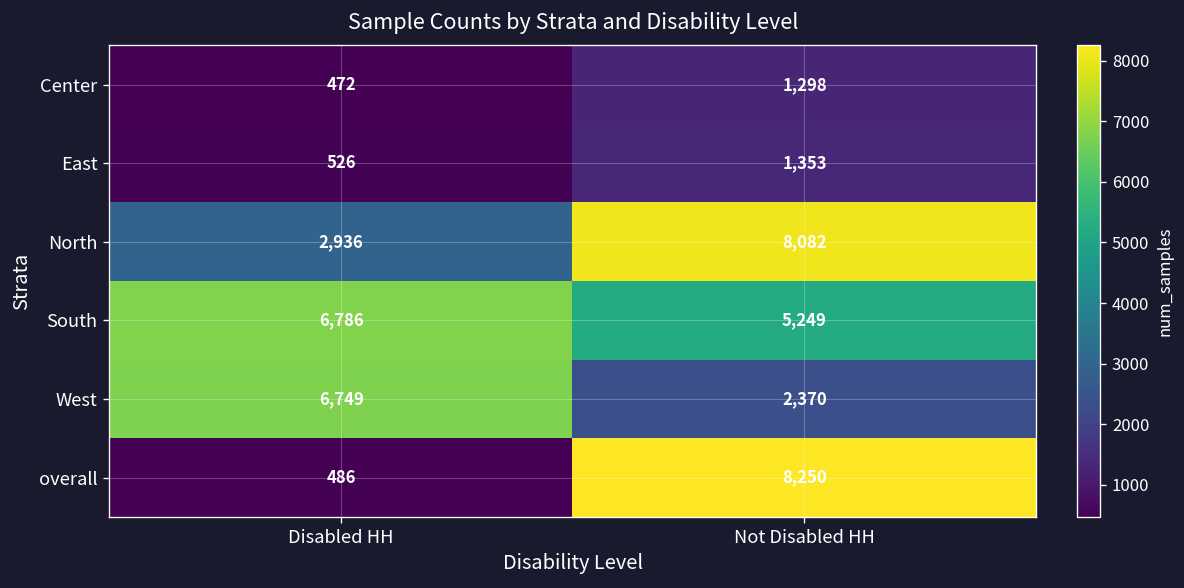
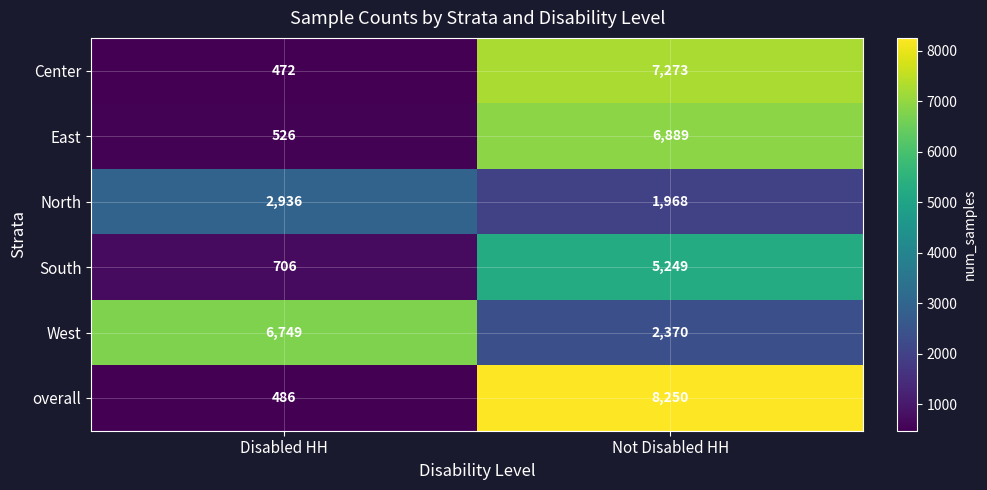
Center, Not Disabled HH: 1,298 -> 7,273
East, Not Disabled HH: 1,353 -> 6,889
North, Not Disabled HH: 8,082 -> 1,968
South, Disabled HH: 6,786 -> 706
